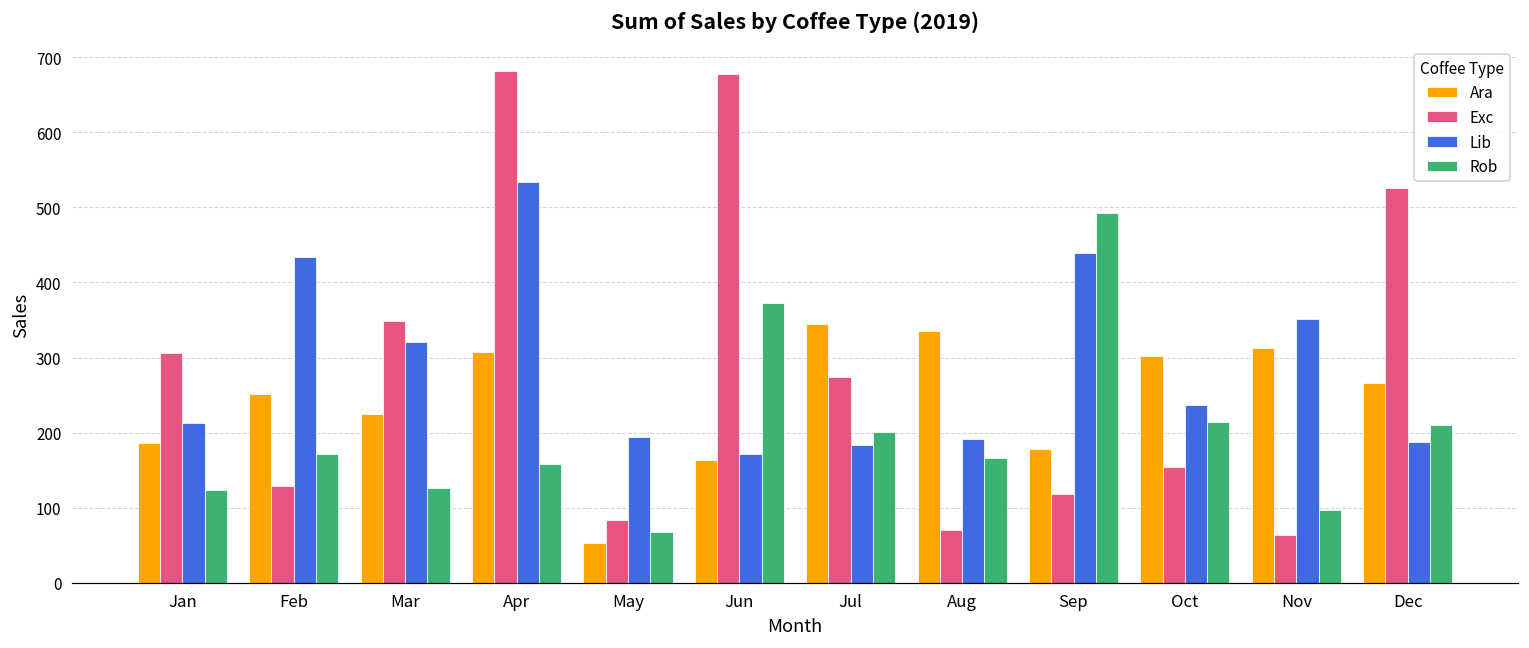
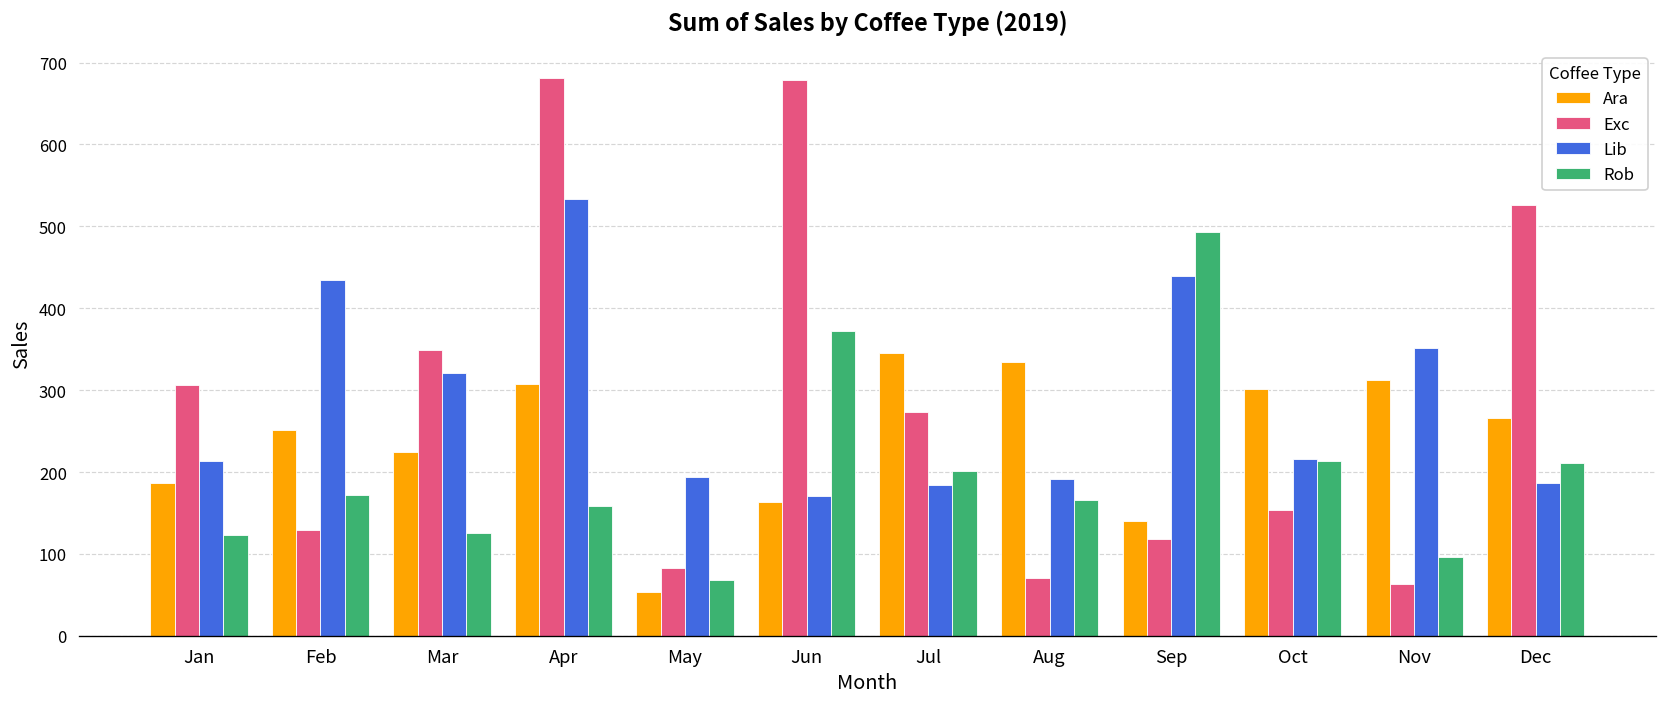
Ara, Sep: 180 -> 140
Lib, Oct: 240 -> 220
